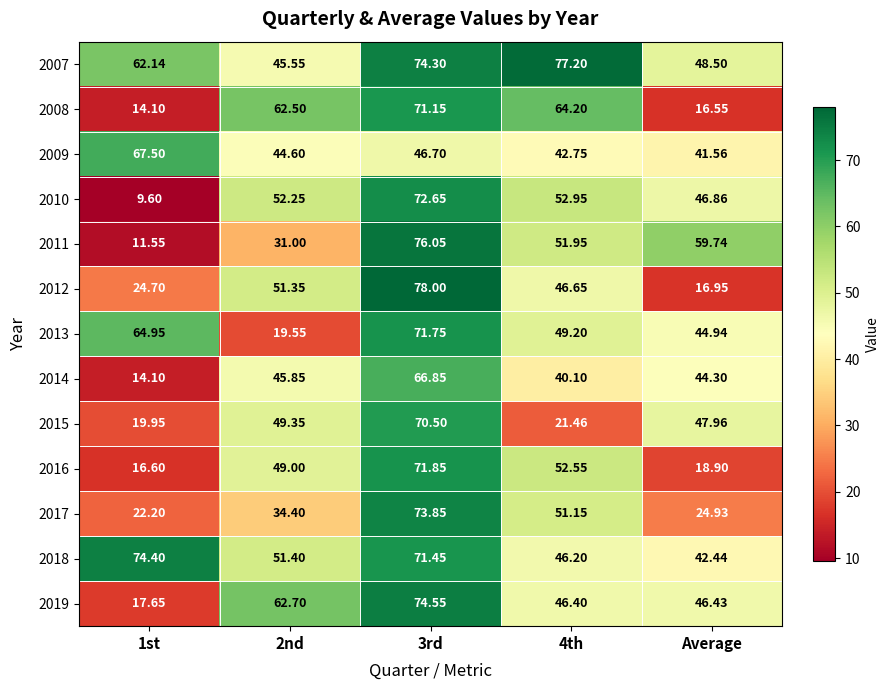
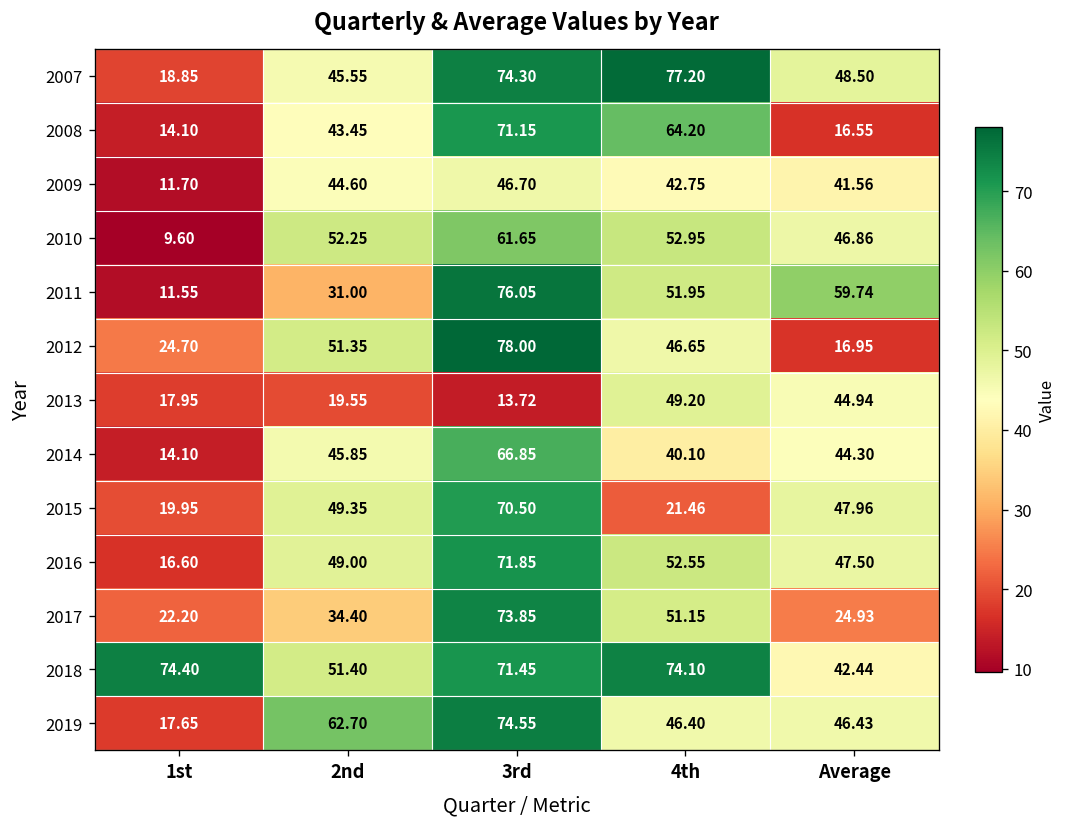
2007, 1st: 62.14 -> 18.85
2008, 2nd: 62.50 -> 43.45
2009, 1st: 67.50 -> 11.70
2010, 3rd: 72.65 -> 61.65
2013, 1st: 64.95 -> 17.95
2013, 3rd: 71.75 -> 13.72
2016, Average: 18.90 -> 47.50
2018, 4th: 46.20 -> 74.10
